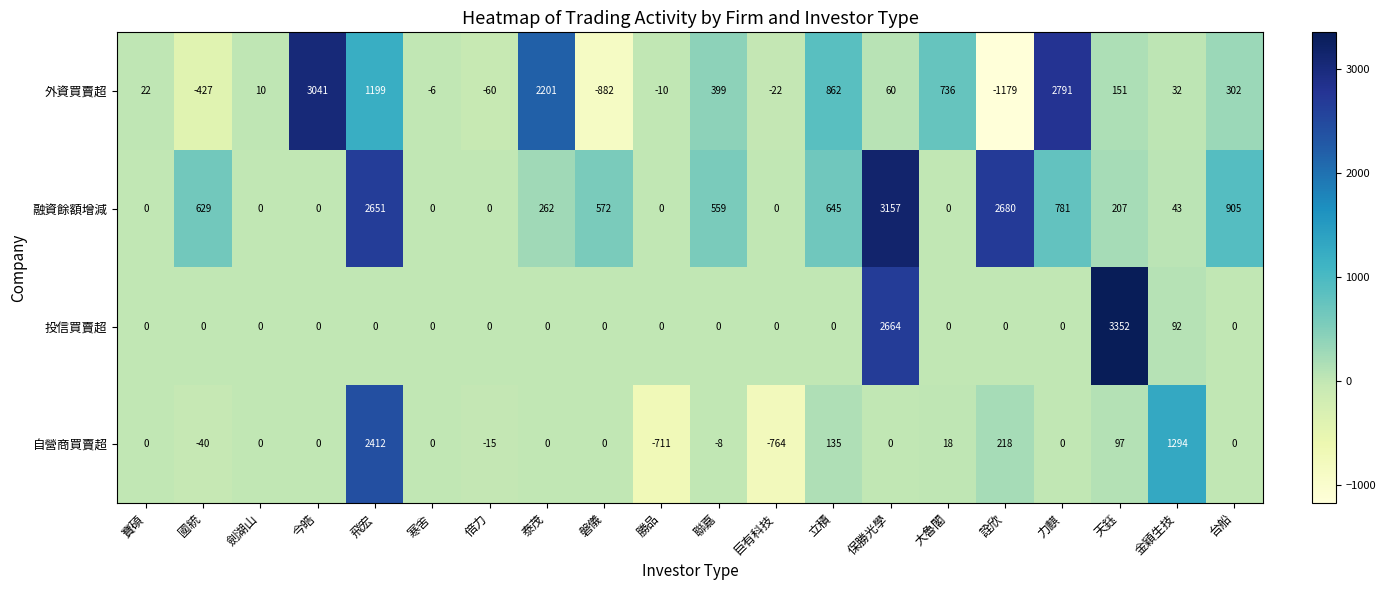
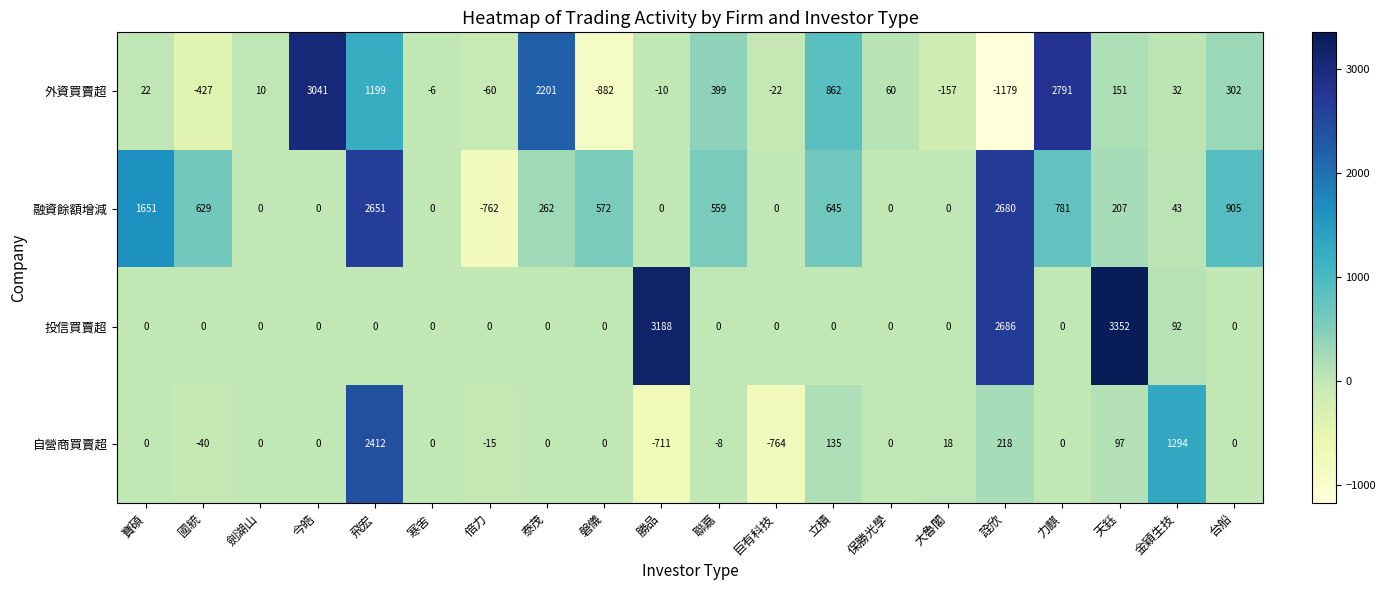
外資買賣超, 大魯閣: 736 -> -157
融資餘額增減, 寶碩: 0 -> 1651
融資餘額增減, 倍力: 0 -> -762
融資餘額增減, 保勝光學: 3157 -> 0
投信買賣超, 勝品: 0 -> 3188
投信買賣超, 保勝光學: 2664 -> 0
投信買賣超, 詮欣: 0 -> 2686
